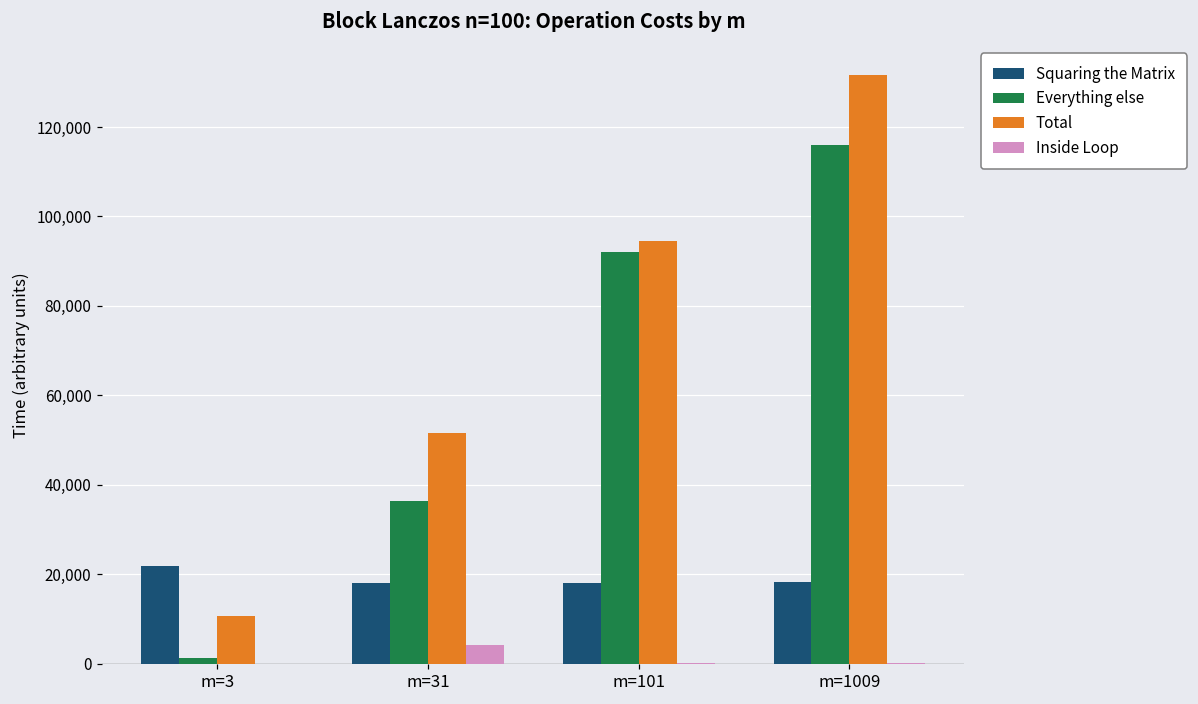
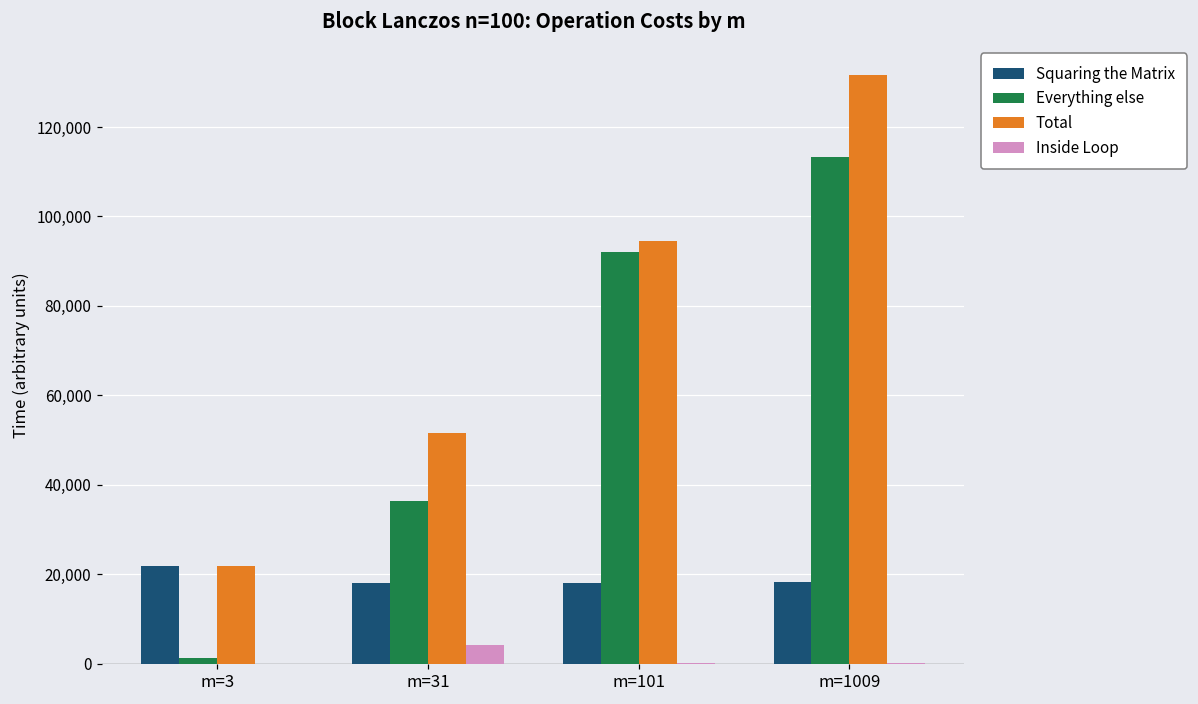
Total, m=3: 11,000 -> 22,000
Everything else, m=1009: 116,000 -> 113,000
